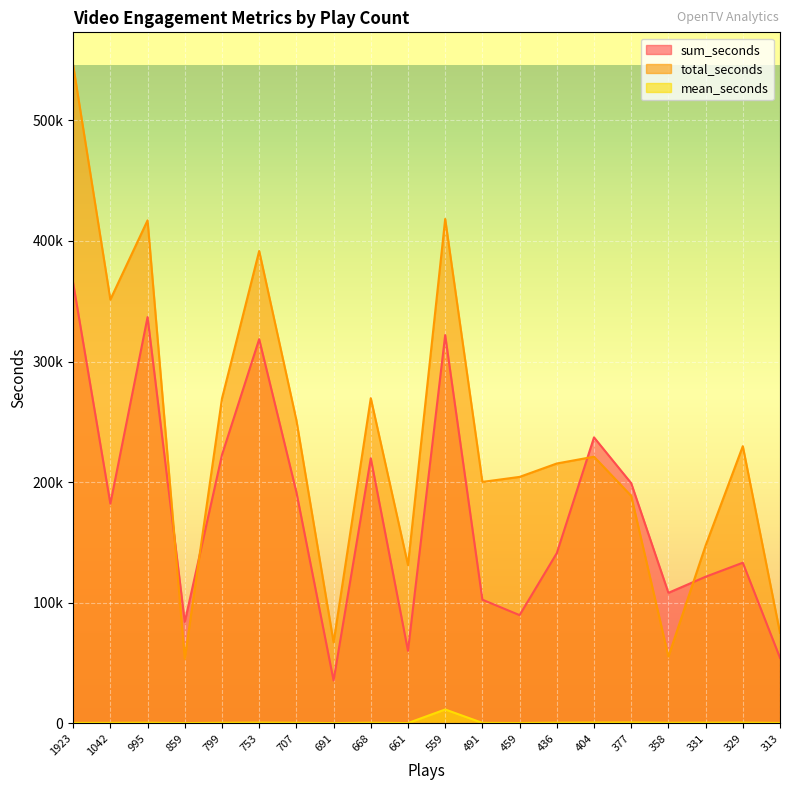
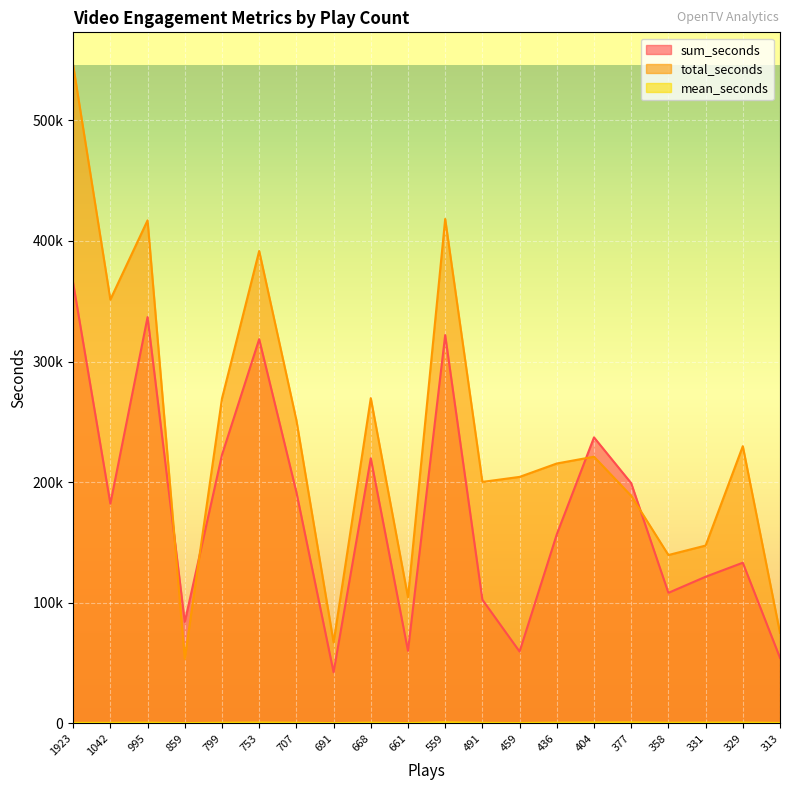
sum_seconds, 691: 35000 -> 42000
total_seconds, 661: 131000 -> 104000
mean_seconds, 559: 11000 -> 1000
sum_seconds, 459: 90000 -> 59000
sum_seconds, 436: 141000 -> 157000
total_seconds, 358: 55000 -> 139000
